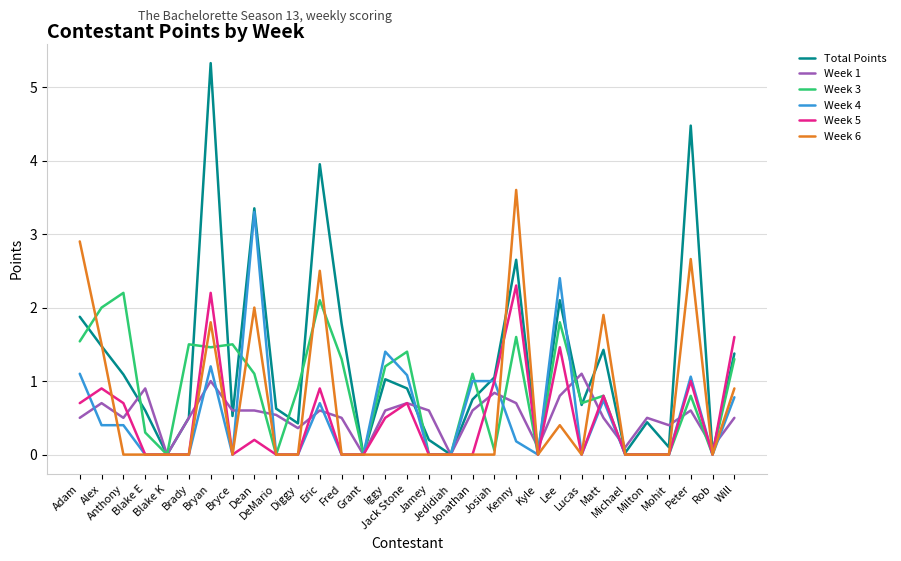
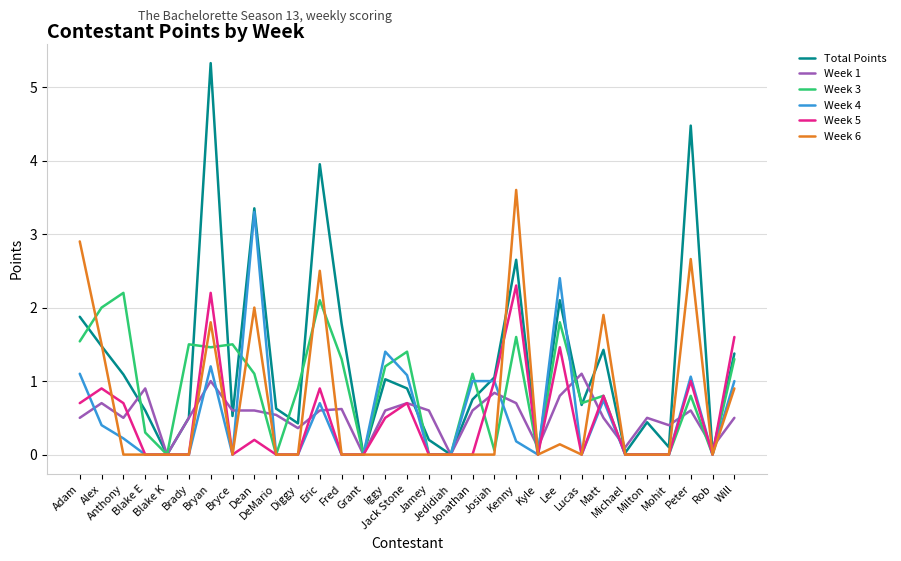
Week 4, Anthony: 0.4 -> 0.2
Week 1, Fred: 0.5 -> 0.6
Week 6, Lee: 0.4 -> 0.1
Week 4, Will: 0.8 -> 1.0
